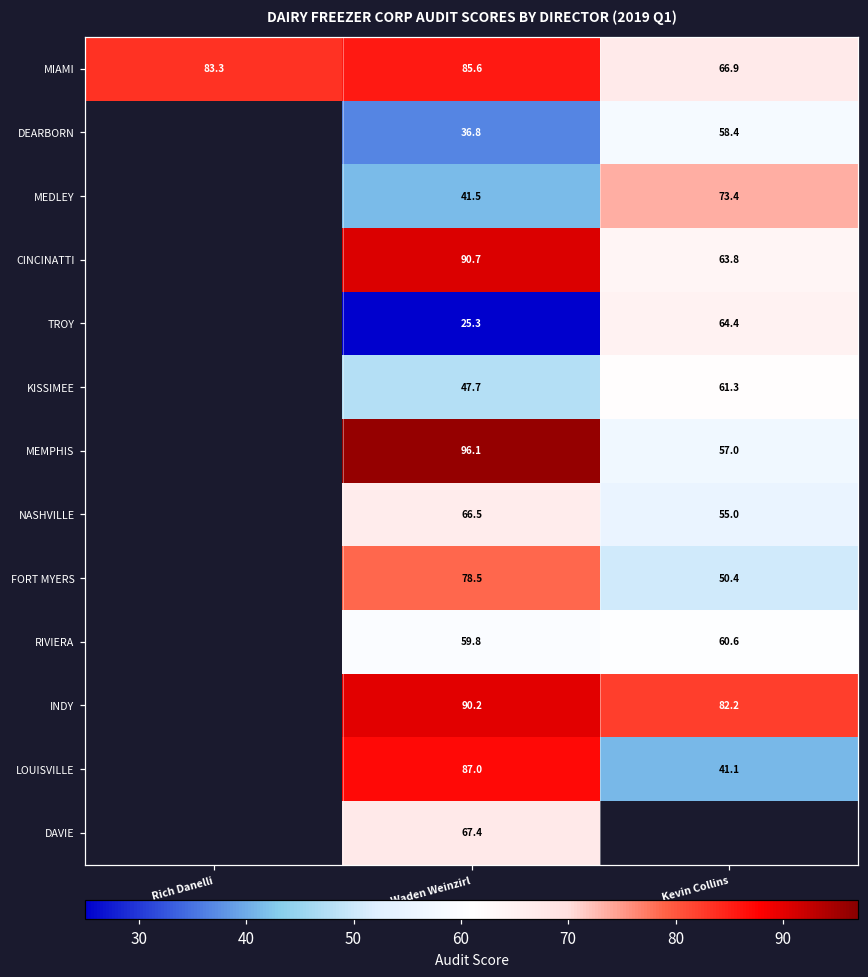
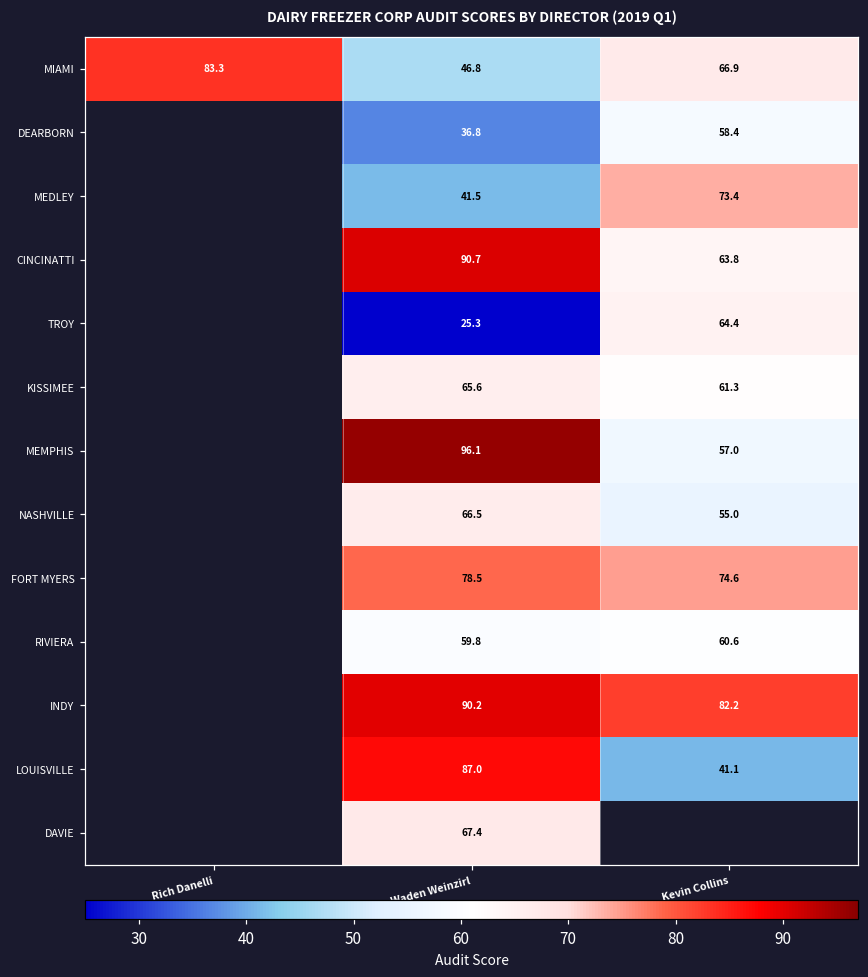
MIAMI, Waden Weinzirl: 85.6 -> 46.8
KISSIMEE, Waden Weinzirl: 47.7 -> 65.6
FORT MYERS, Kevin Collins: 50.4 -> 74.6
